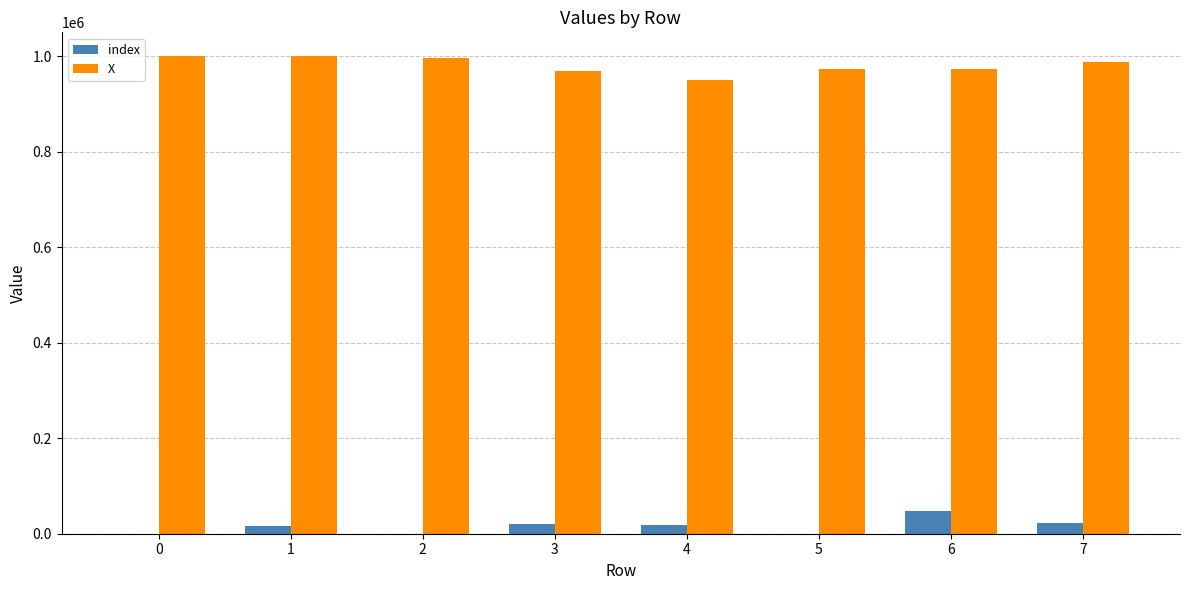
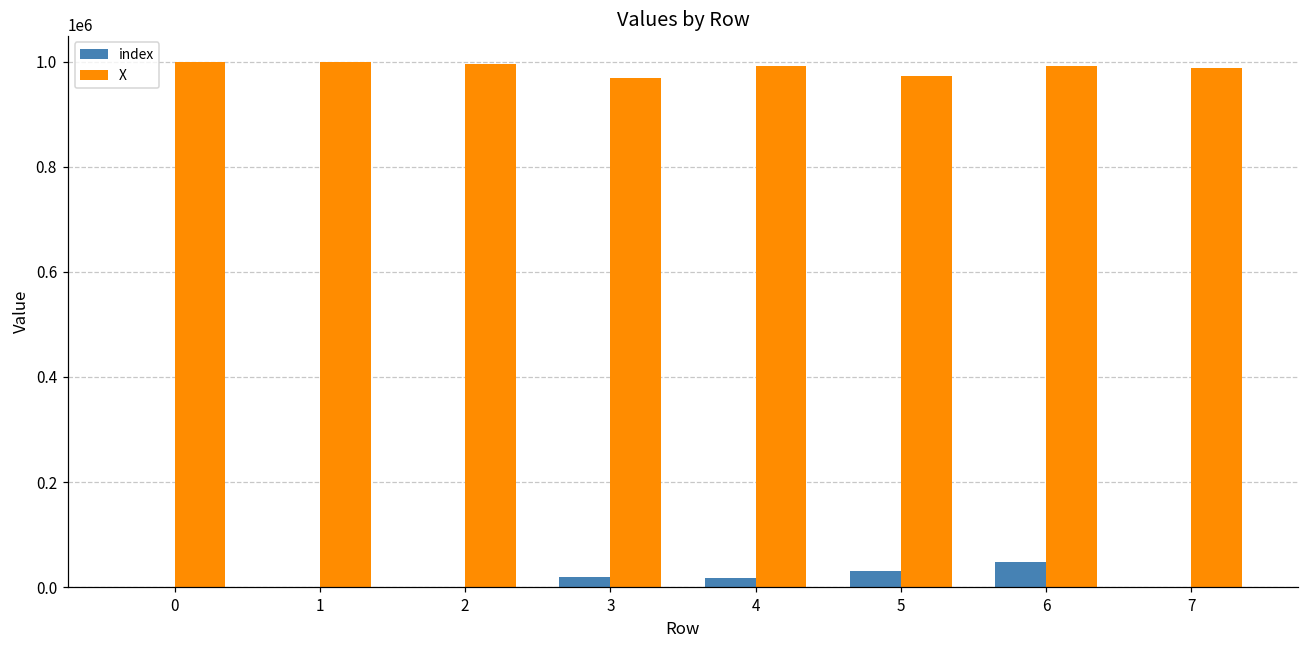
index, 1: 20000 -> 0
X, 4: 950000 -> 990000
index, 5: 0 -> 30000
X, 6: 970000 -> 990000
index, 7: 20000 -> 0
